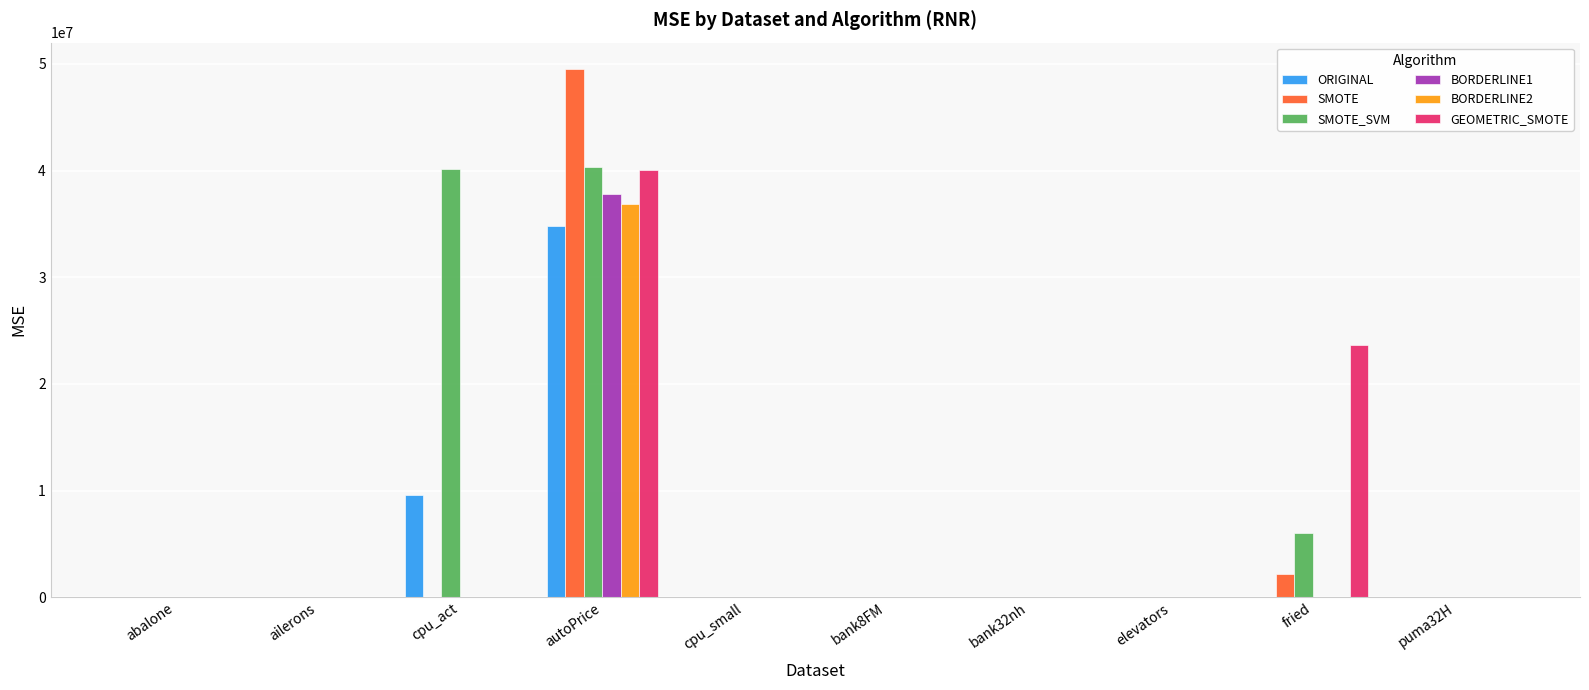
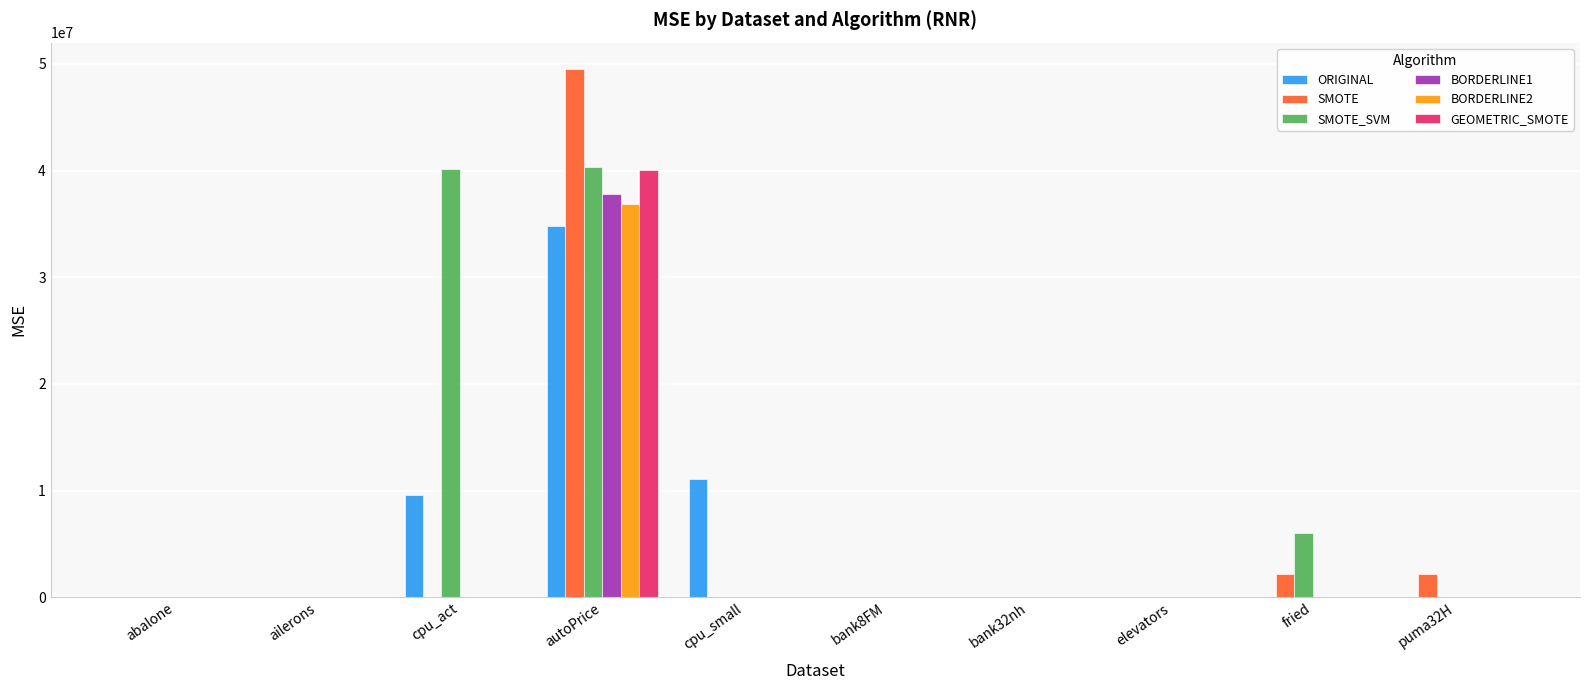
ORIGINAL, cpu_small: 0 -> 11000000
GEOMETRIC_SMOTE, fried: 23600000 -> 0
SMOTE, puma32H: 0 -> 2100000
